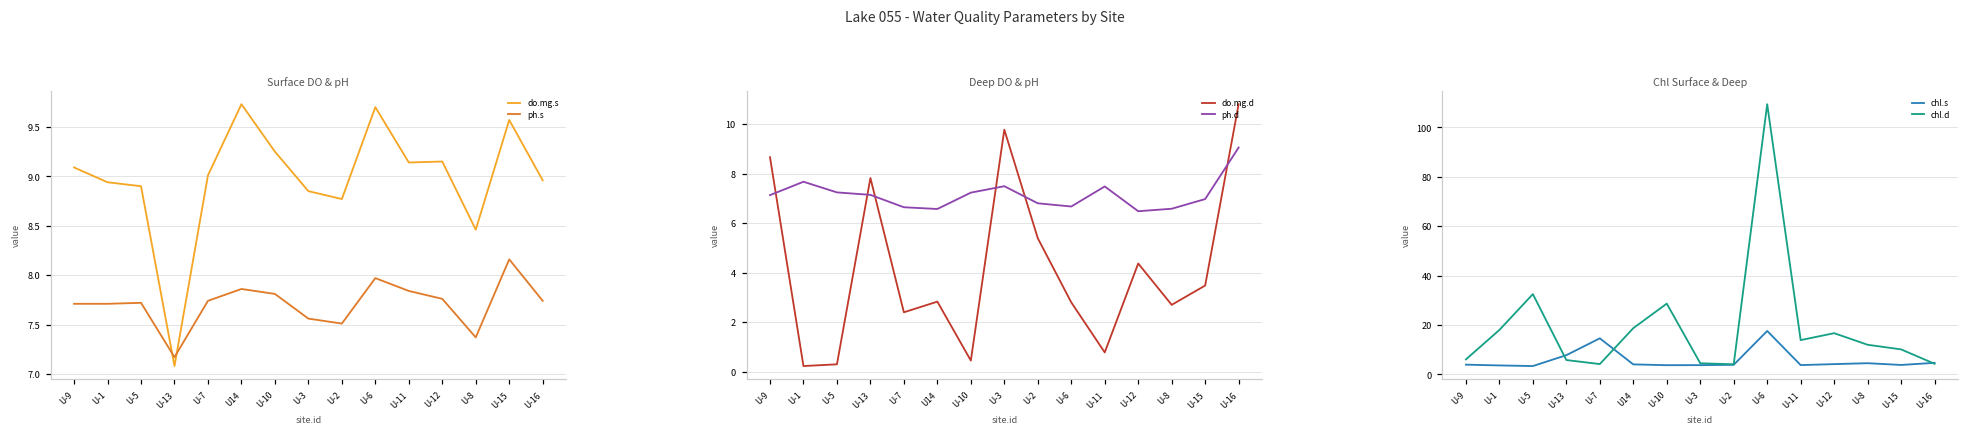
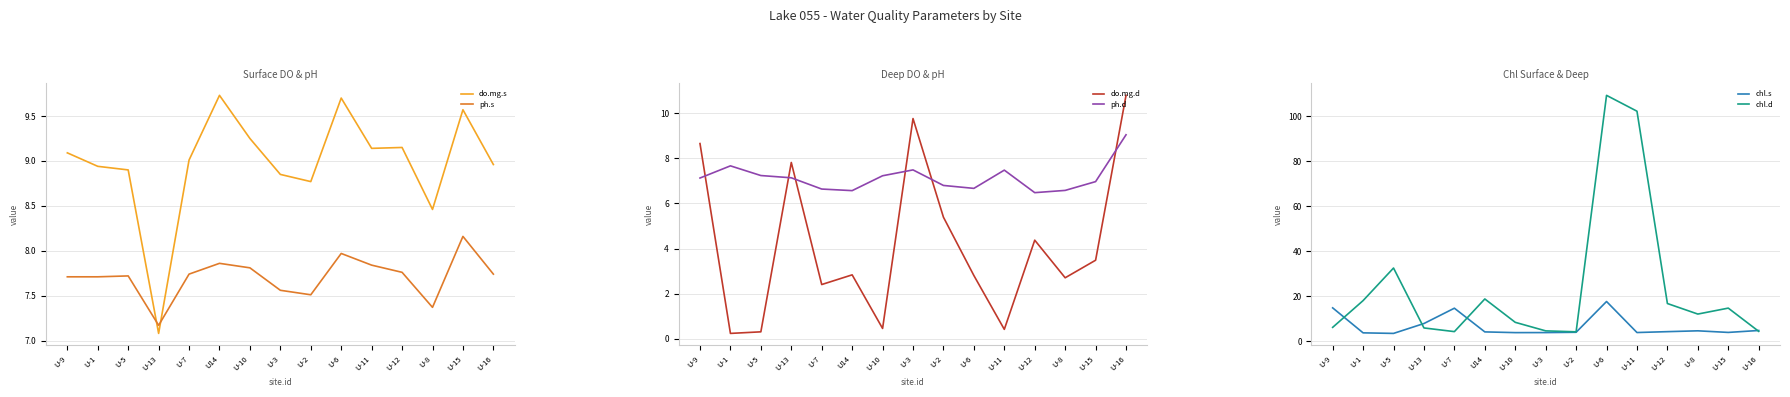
Deep DO & pH, do.mg.d, U-11: 0.8 -> 0.4
Chl Surface & Deep, chl.s, U-9: 4 -> 15
Chl Surface & Deep, chl.d, U-10: 29 -> 8
Chl Surface & Deep, chl.d, U-11: 14 -> 102
Chl Surface & Deep, chl.d, U-15: 10 -> 15
